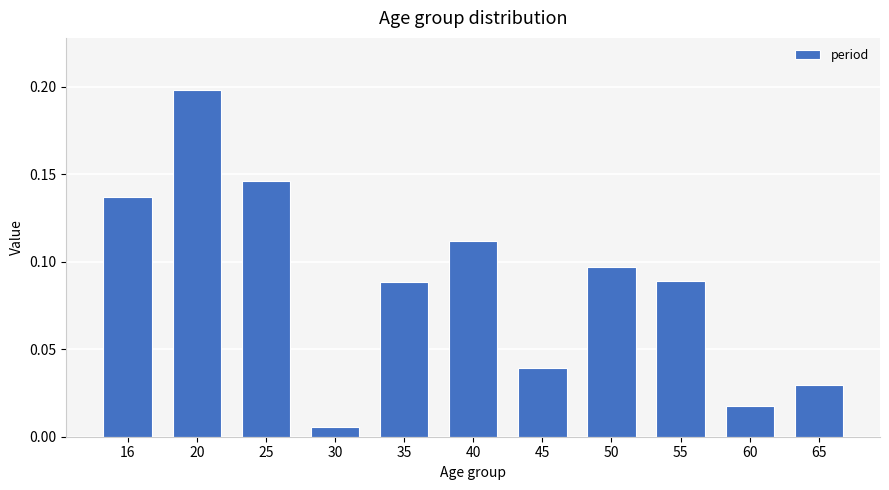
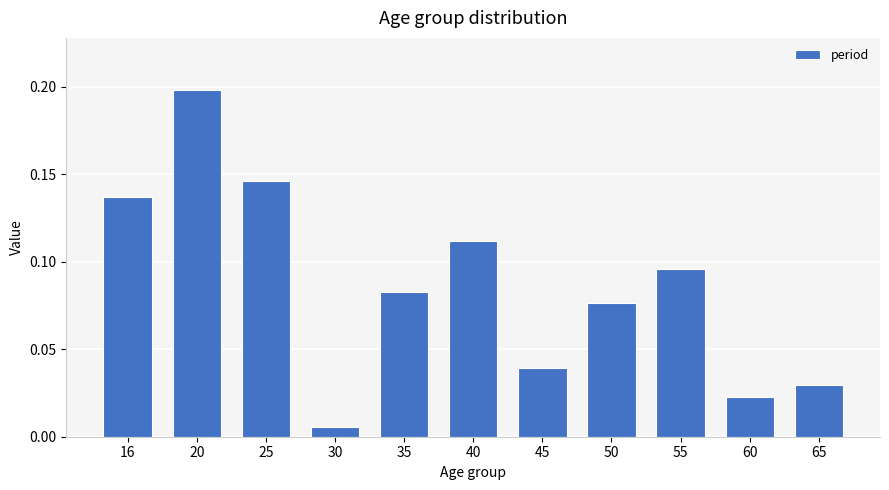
35: 0.088 -> 0.083
50: 0.097 -> 0.077
55: 0.089 -> 0.096
60: 0.017 -> 0.023
